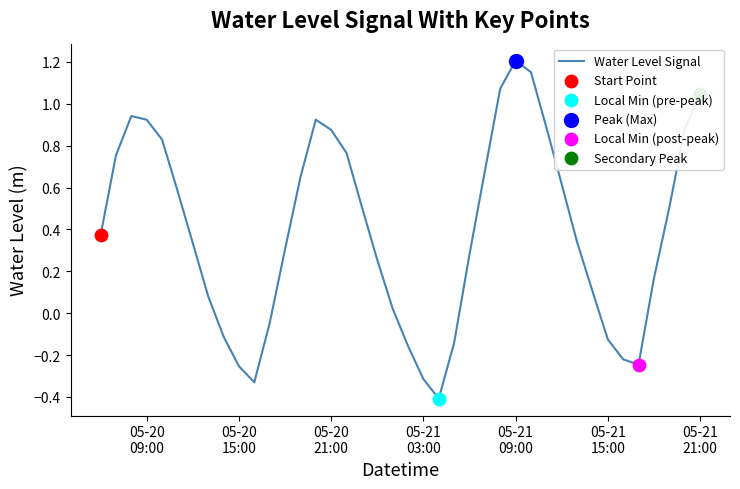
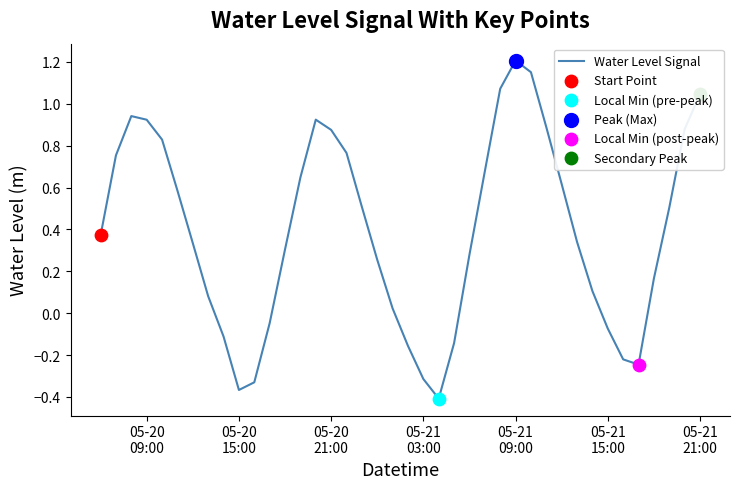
Water Level Signal, 05-20 15:00: -0.25 -> -0.37
Water Level Signal, 05-21 15:00: -0.13 -> -0.07
